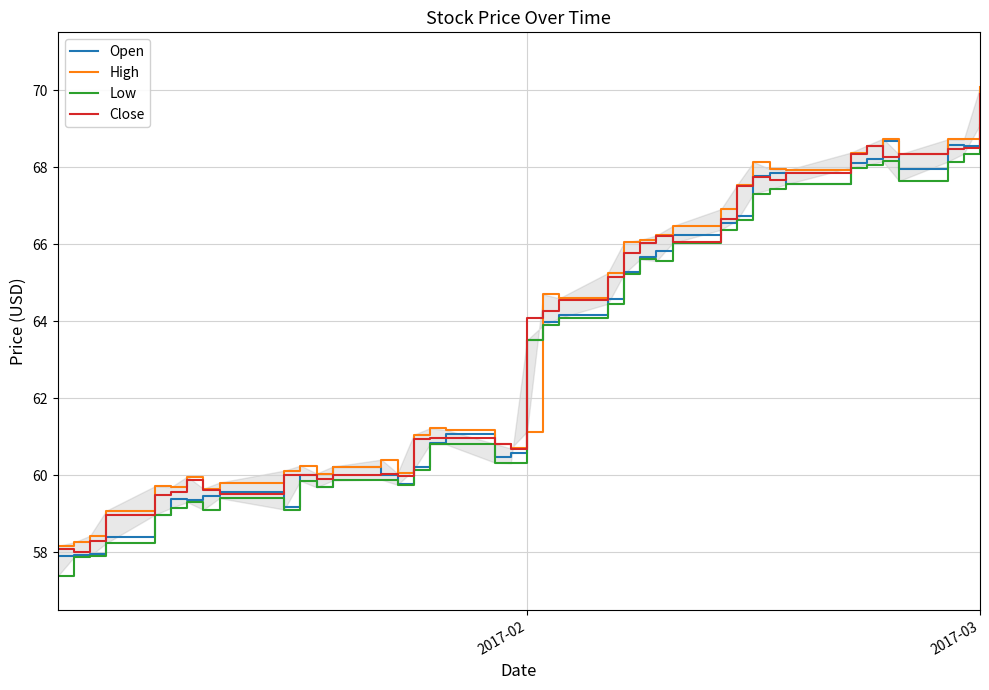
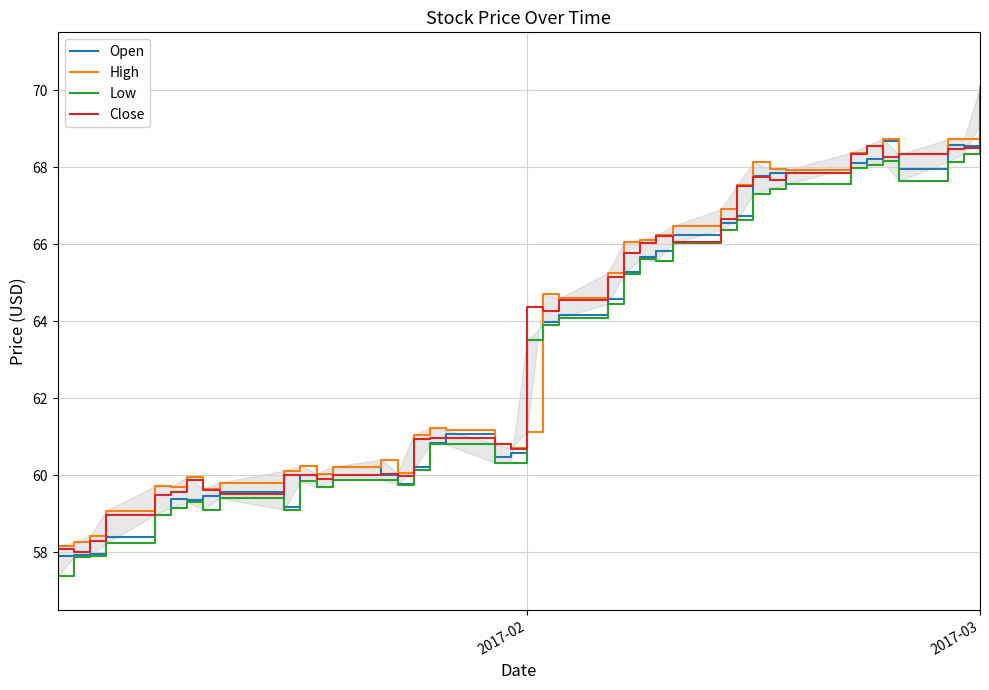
Close, 2017-02: 64.1 -> 64.4
